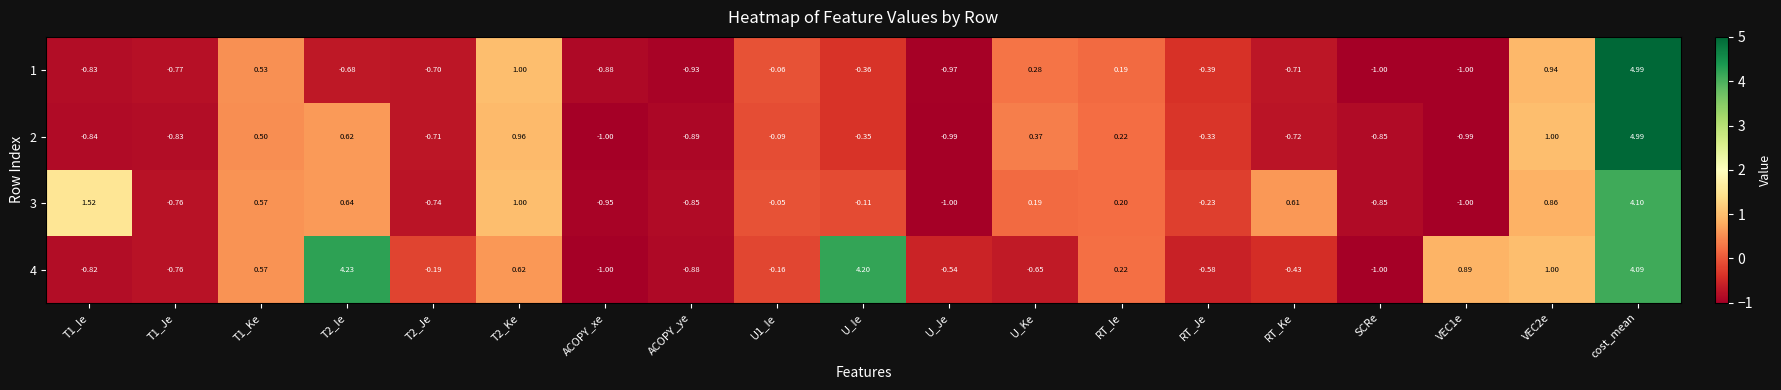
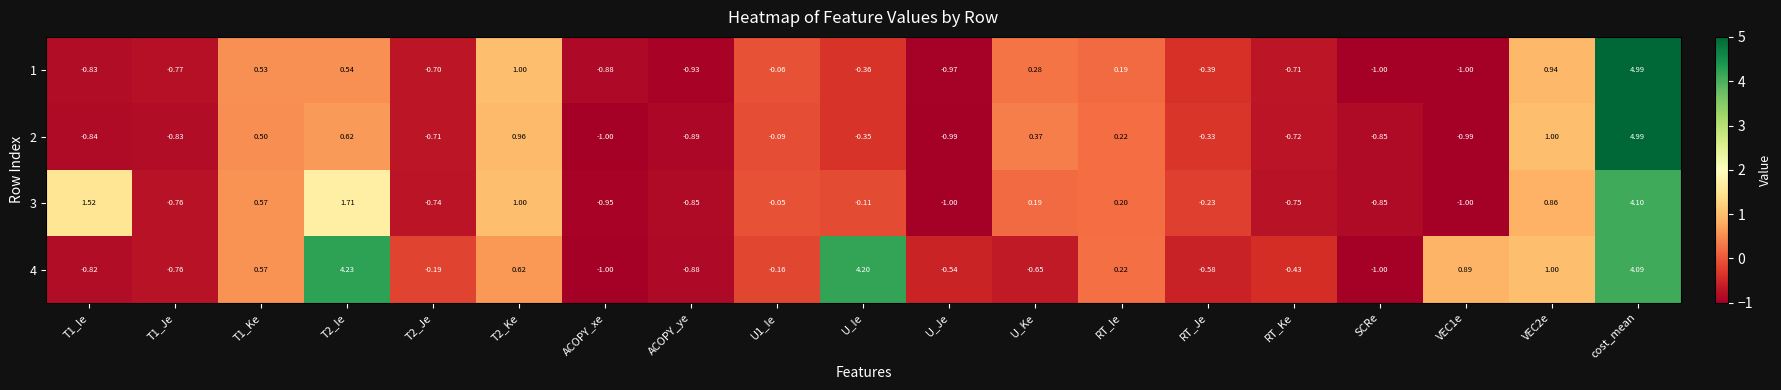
1, T2_Ie: -0.68 -> 0.54
3, T2_Ie: 0.64 -> 1.71
3, RT_Ke: 0.61 -> -0.75
